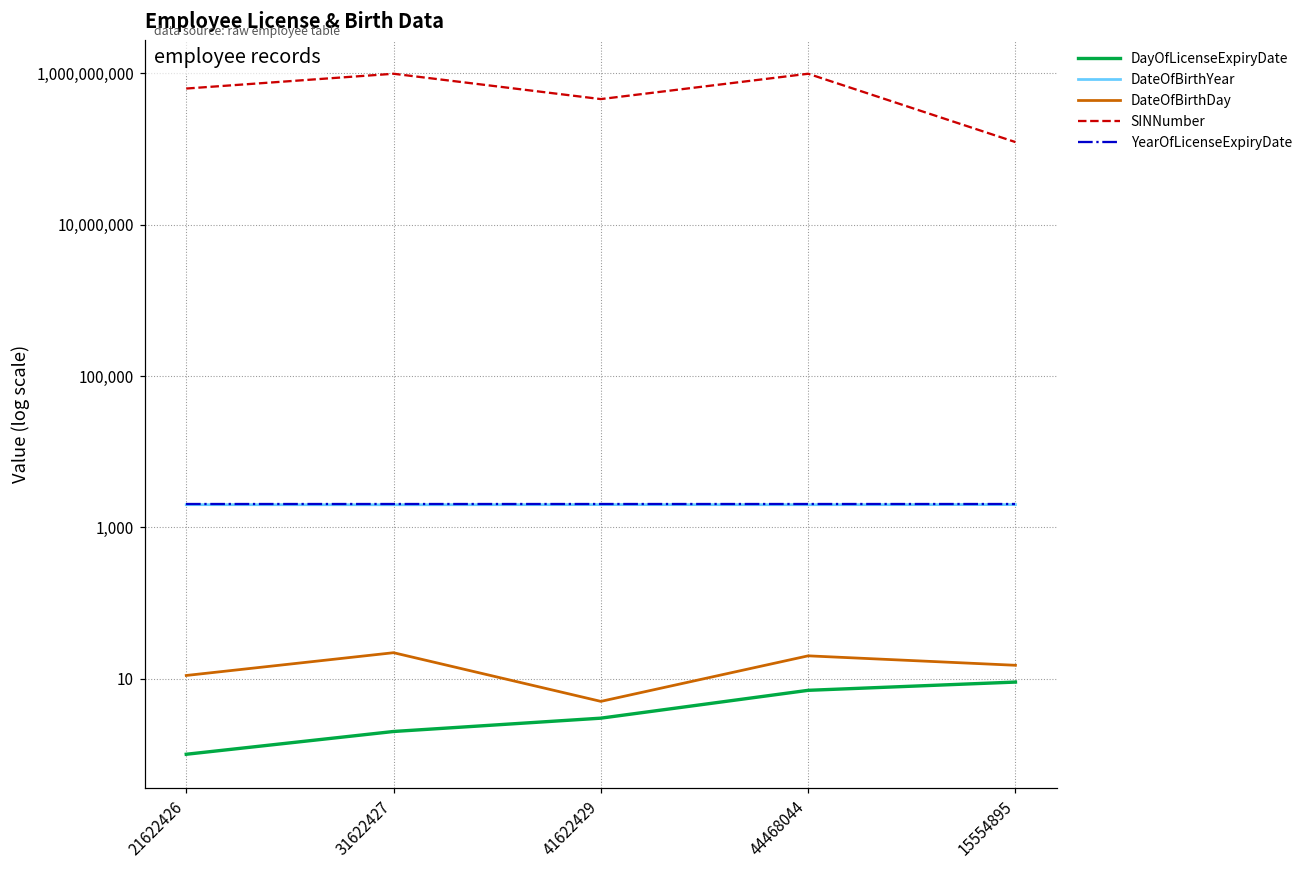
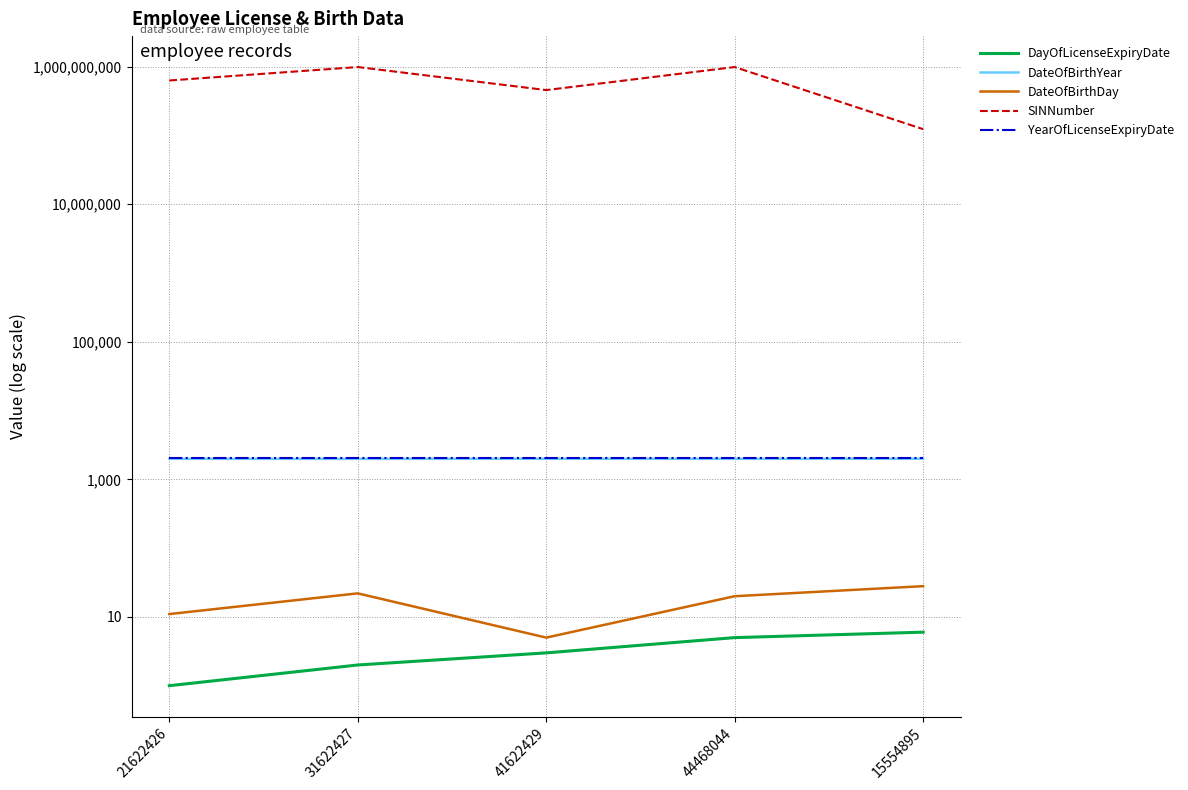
DayOfLicenseExpiryDate, 44468044: 7 -> 5
DayOfLicenseExpiryDate, 15554895: 9 -> 6
DateOfBirthDay, 15554895: 15 -> 28
